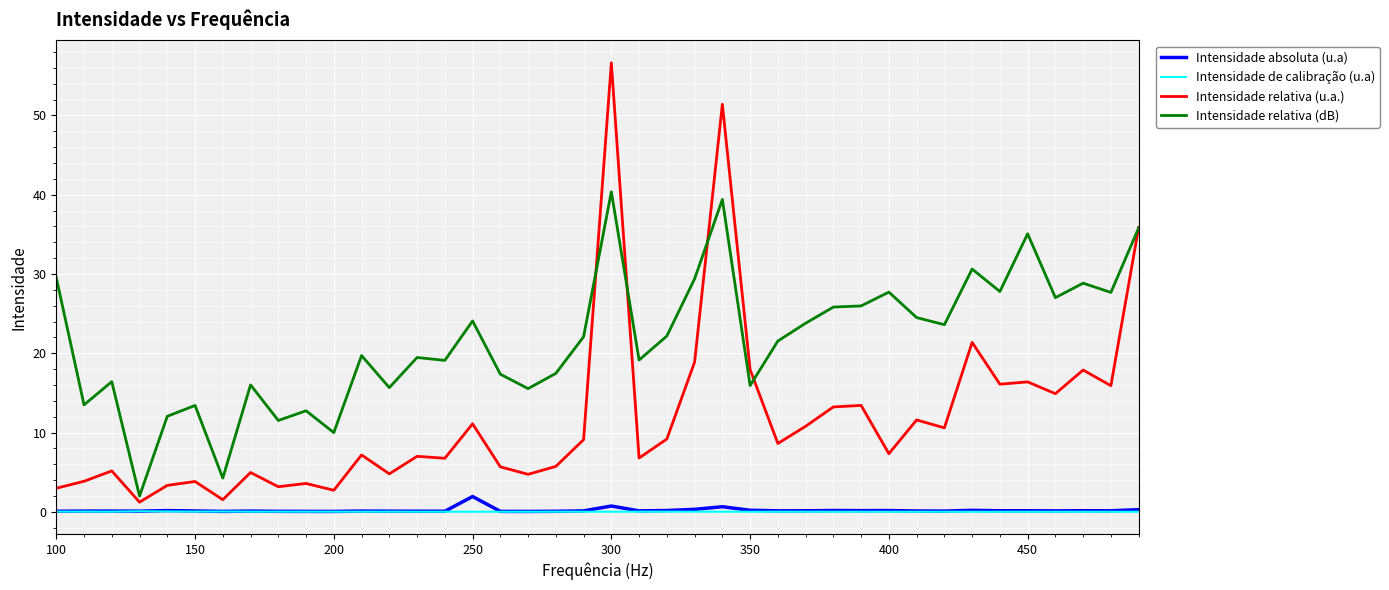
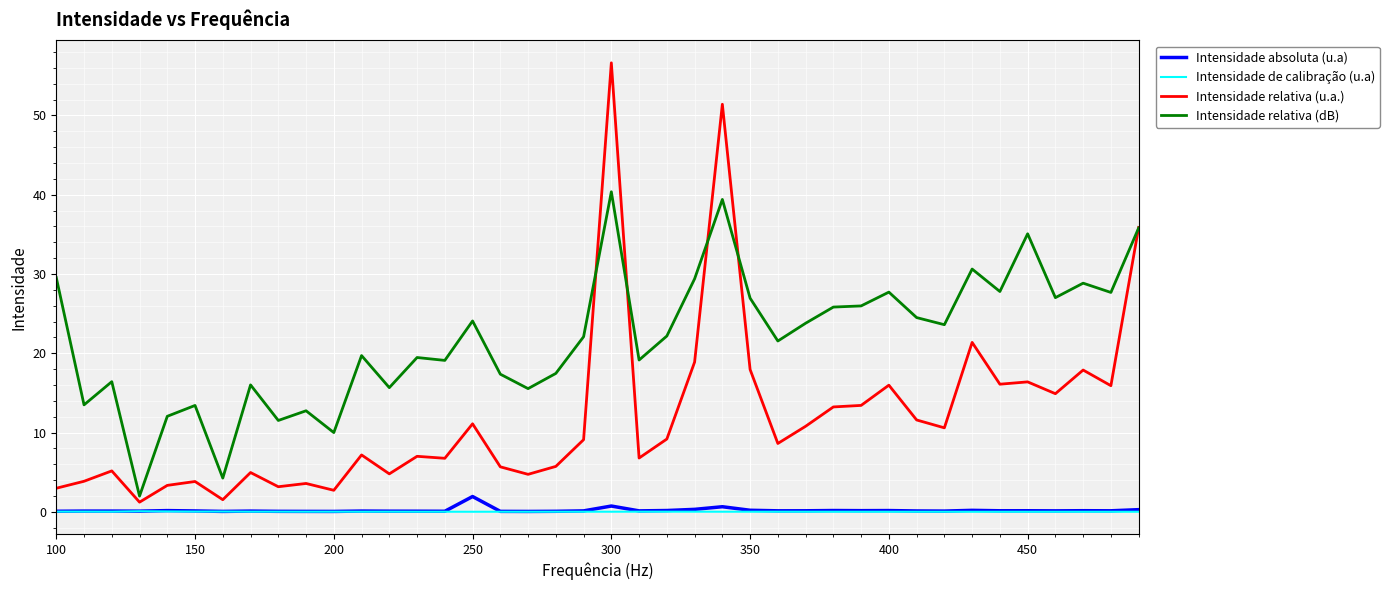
Intensidade relativa (dB), 350: 16 -> 27
Intensidade relativa (u.a.), 400: 7 -> 16
